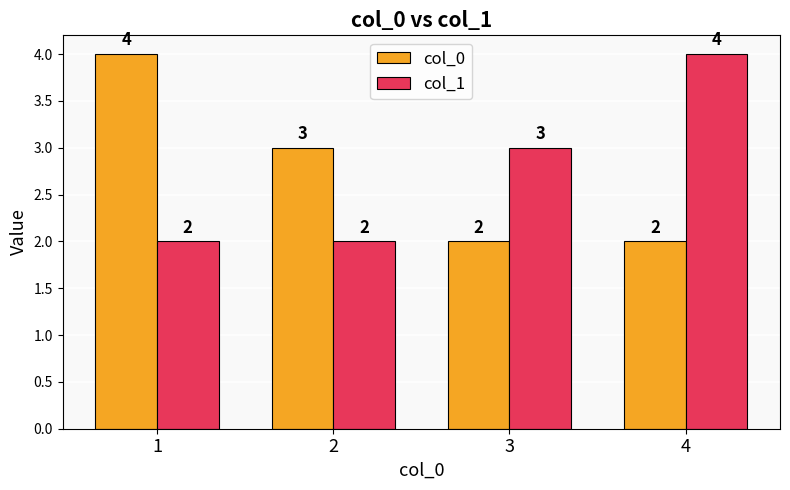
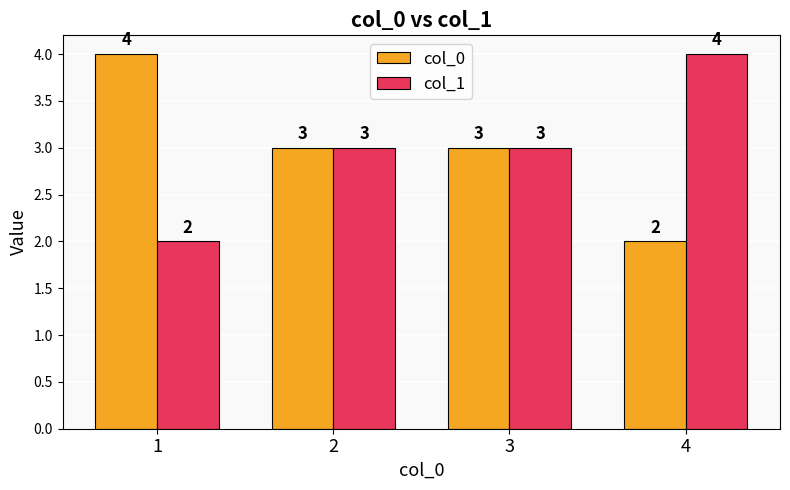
col_1, 2: 2 -> 3
col_0, 3: 2 -> 3
